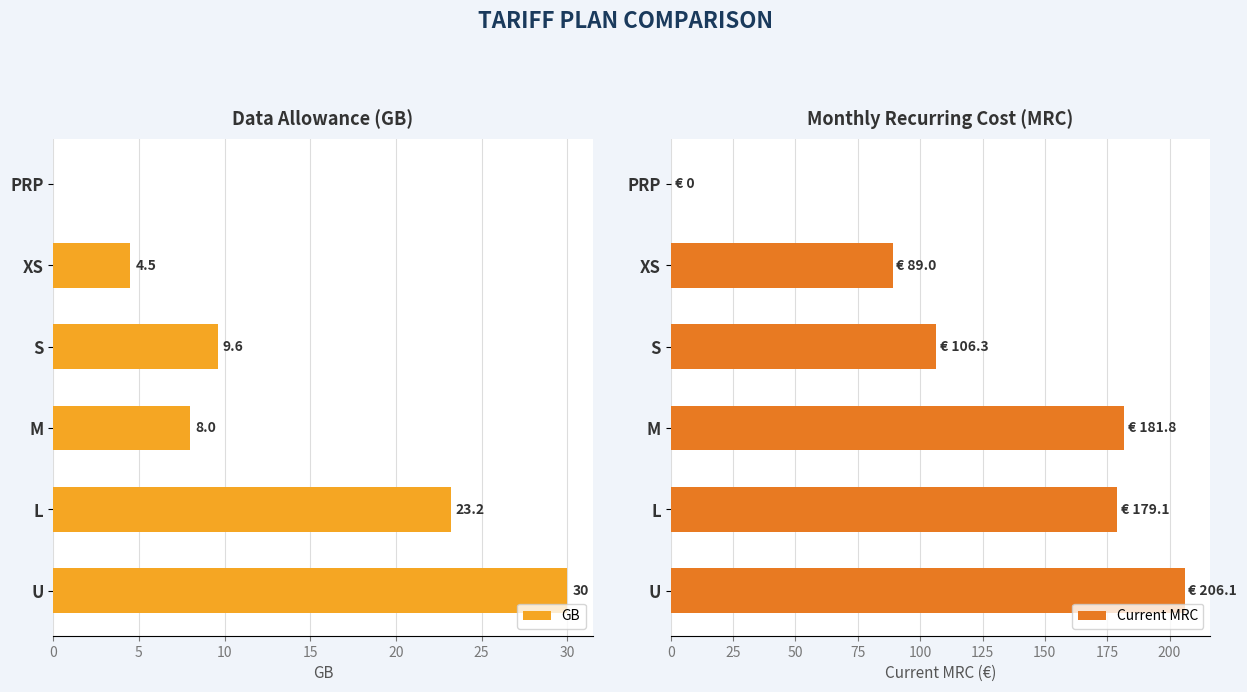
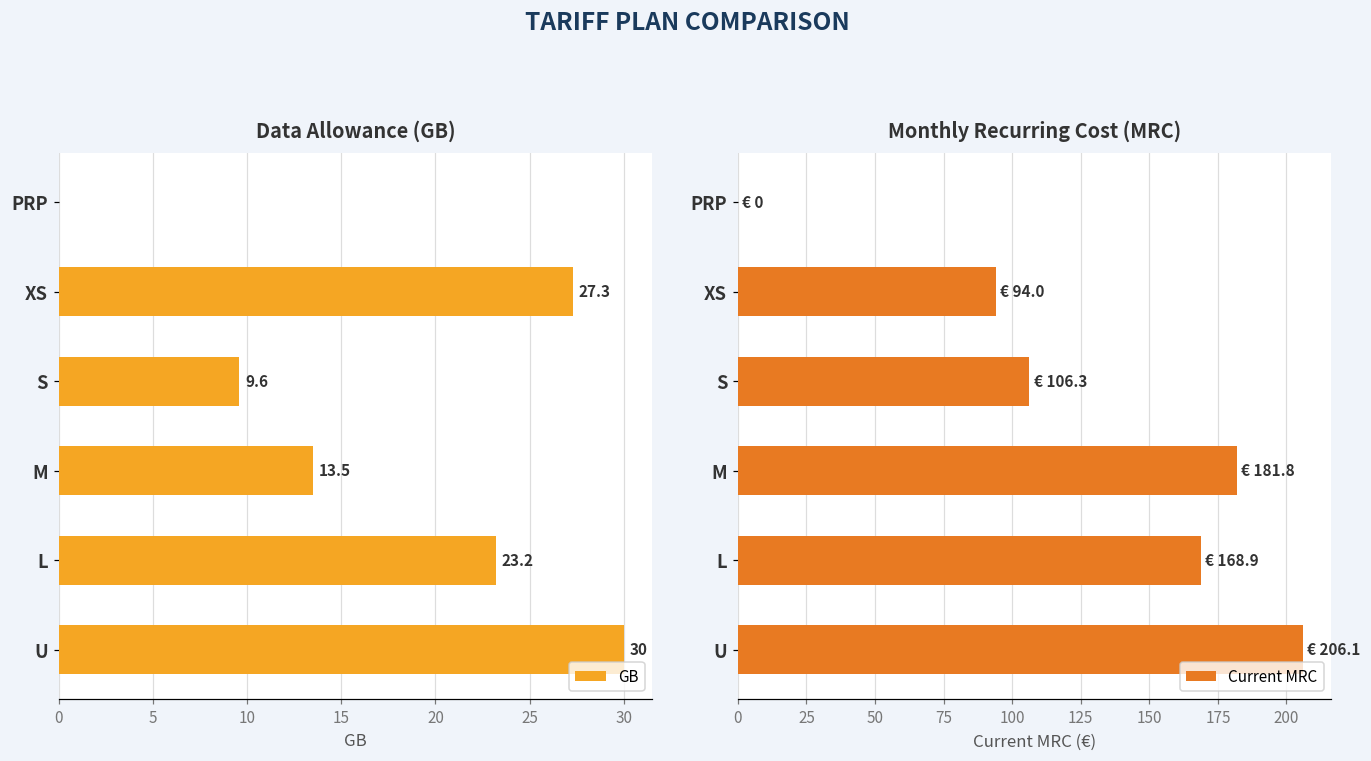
Data Allowance (GB), XS: 4.5 -> 27.3
Data Allowance (GB), M: 8.0 -> 13.5
Monthly Recurring Cost (MRC), XS: 89.0 -> 94.0
Monthly Recurring Cost (MRC), L: 179.1 -> 168.9
